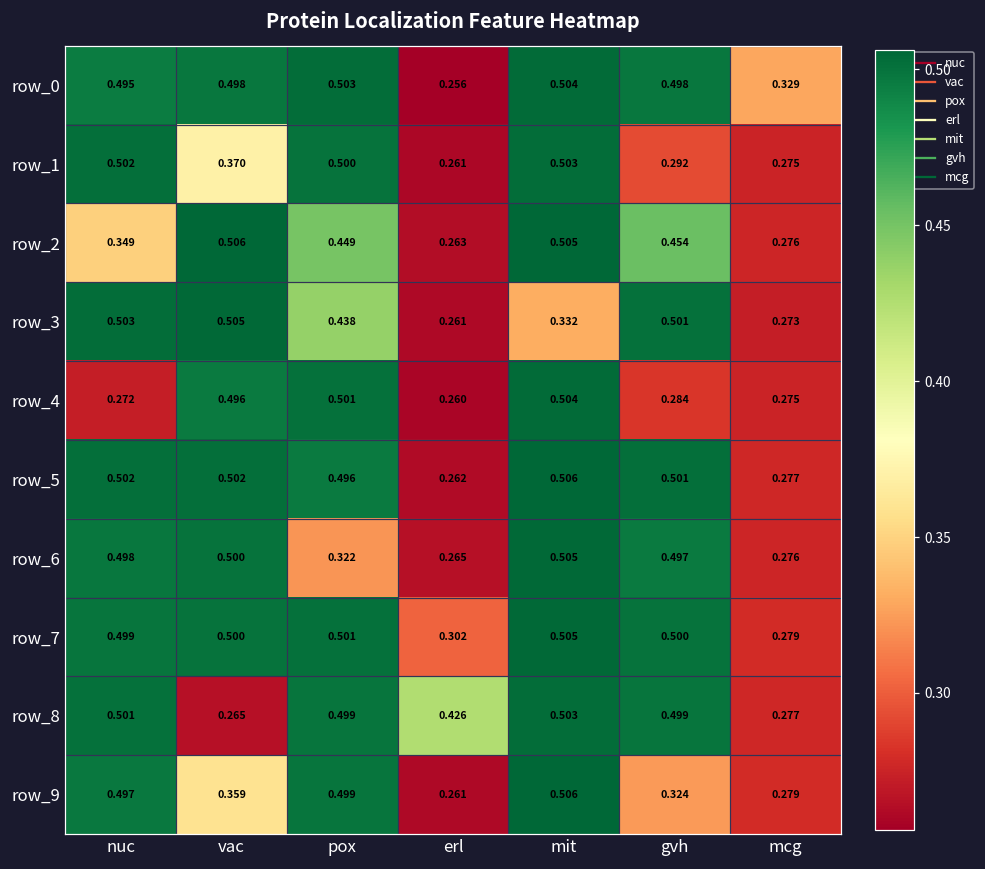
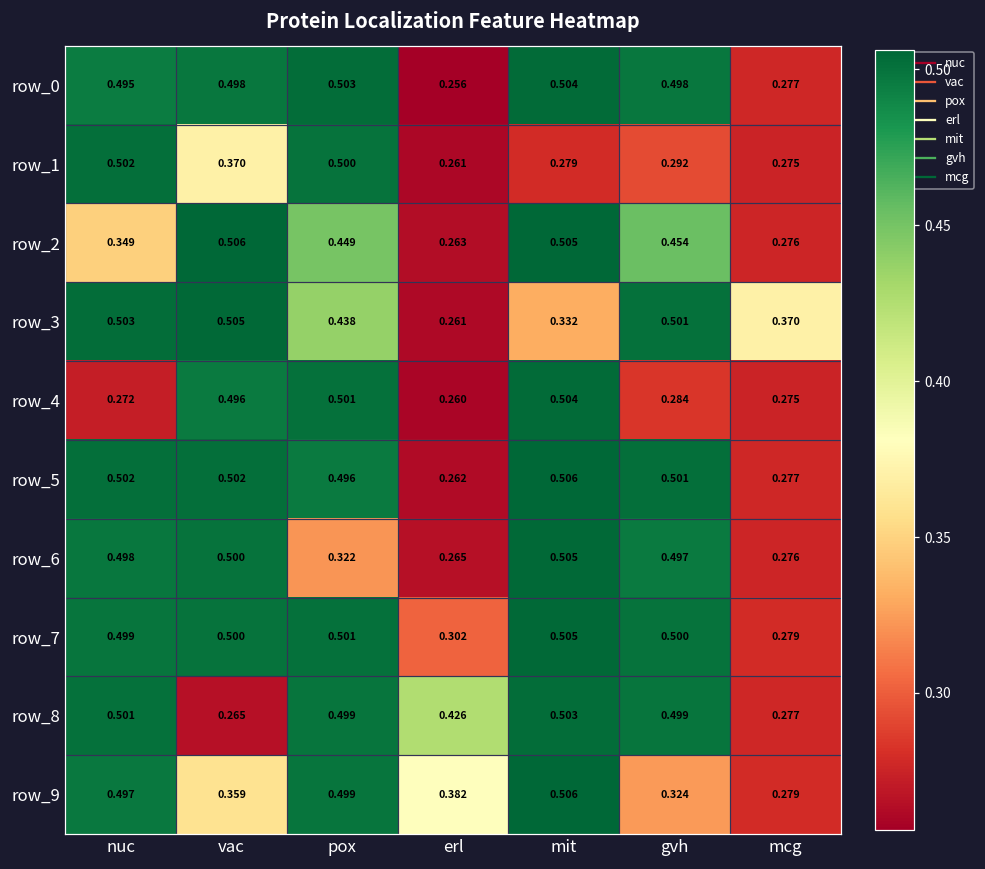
row_0, mcg: 0.329 -> 0.277
row_1, mit: 0.503 -> 0.279
row_3, mcg: 0.273 -> 0.370
row_9, erl: 0.261 -> 0.382
